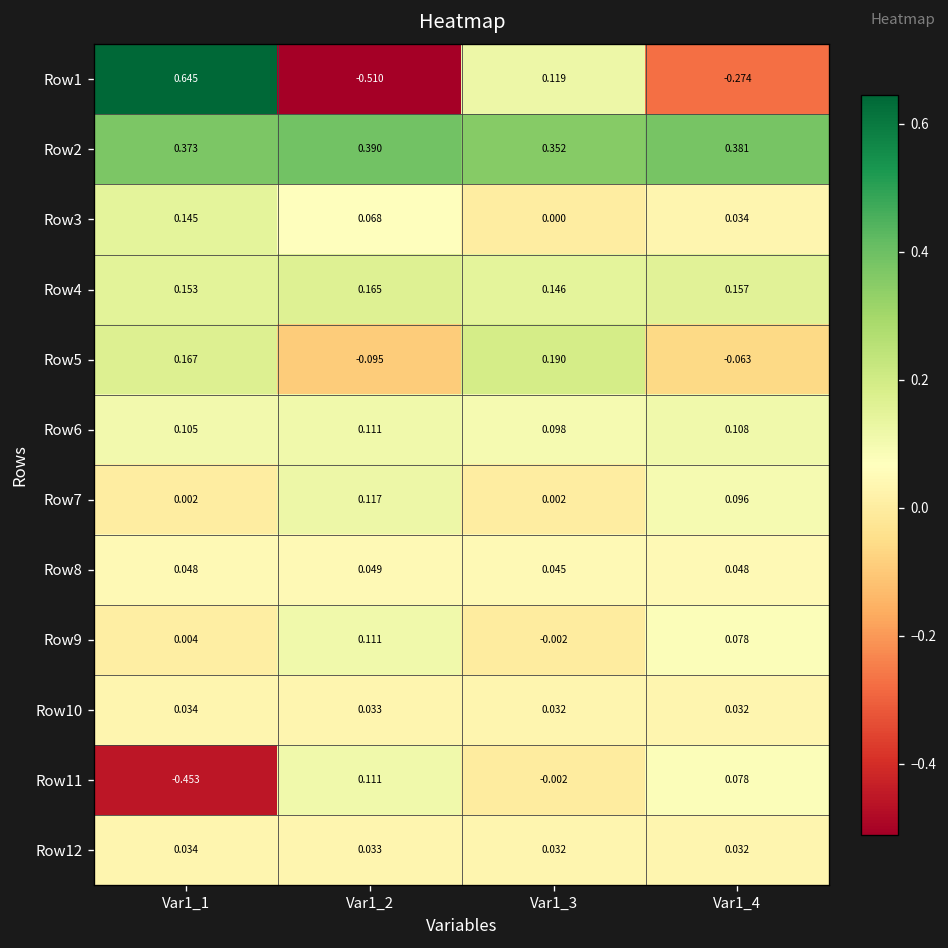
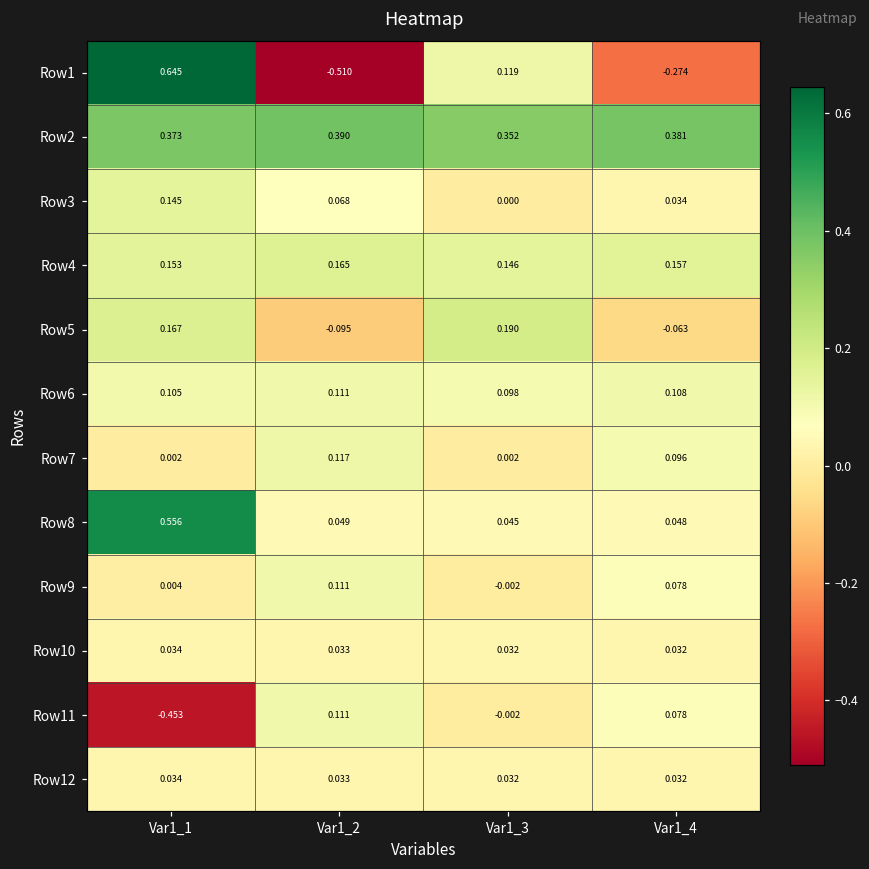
Row8, Var1_1: 0.048 -> 0.556
